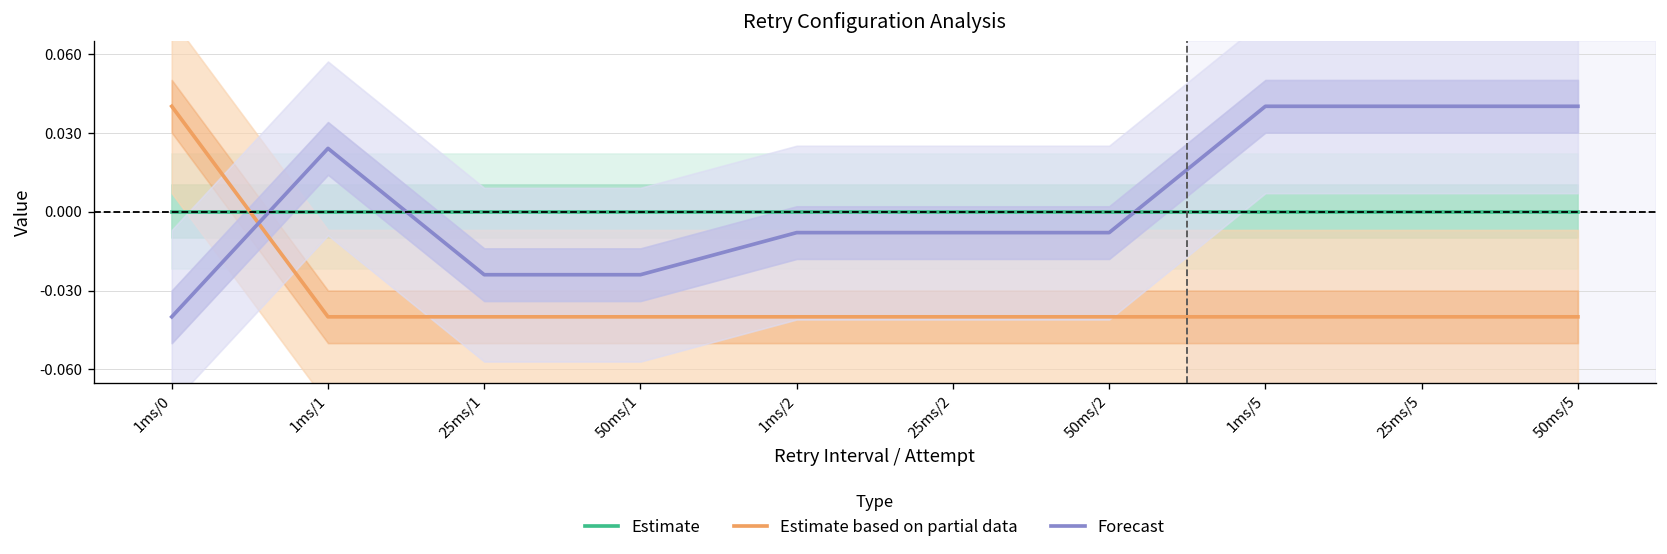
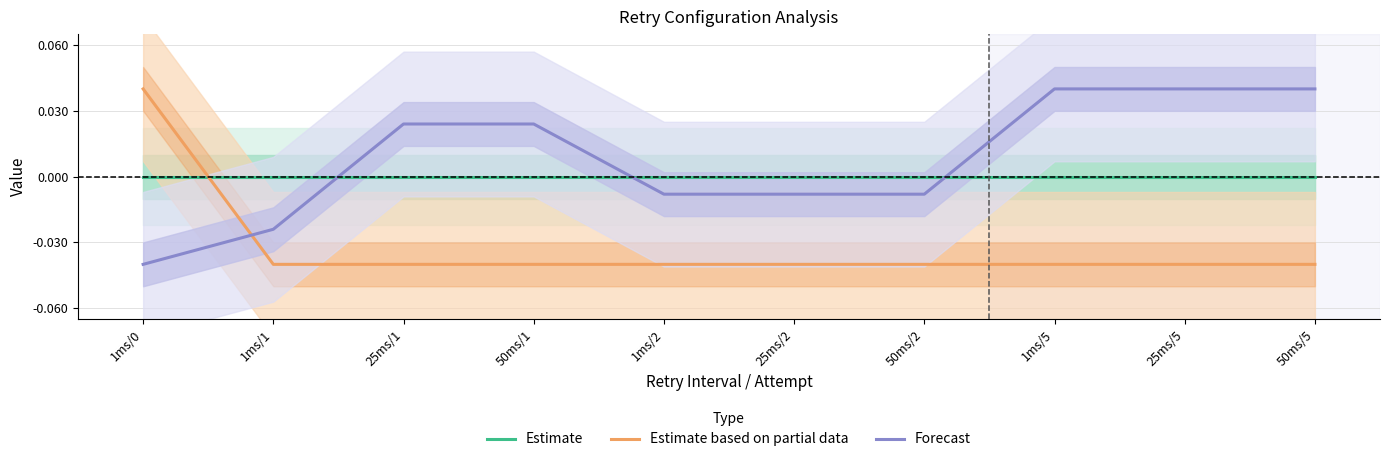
Forecast, 1ms/1: 0.024 -> -0.024
Forecast, 25ms/1: -0.024 -> 0.024
Forecast, 50ms/1: -0.024 -> 0.024
